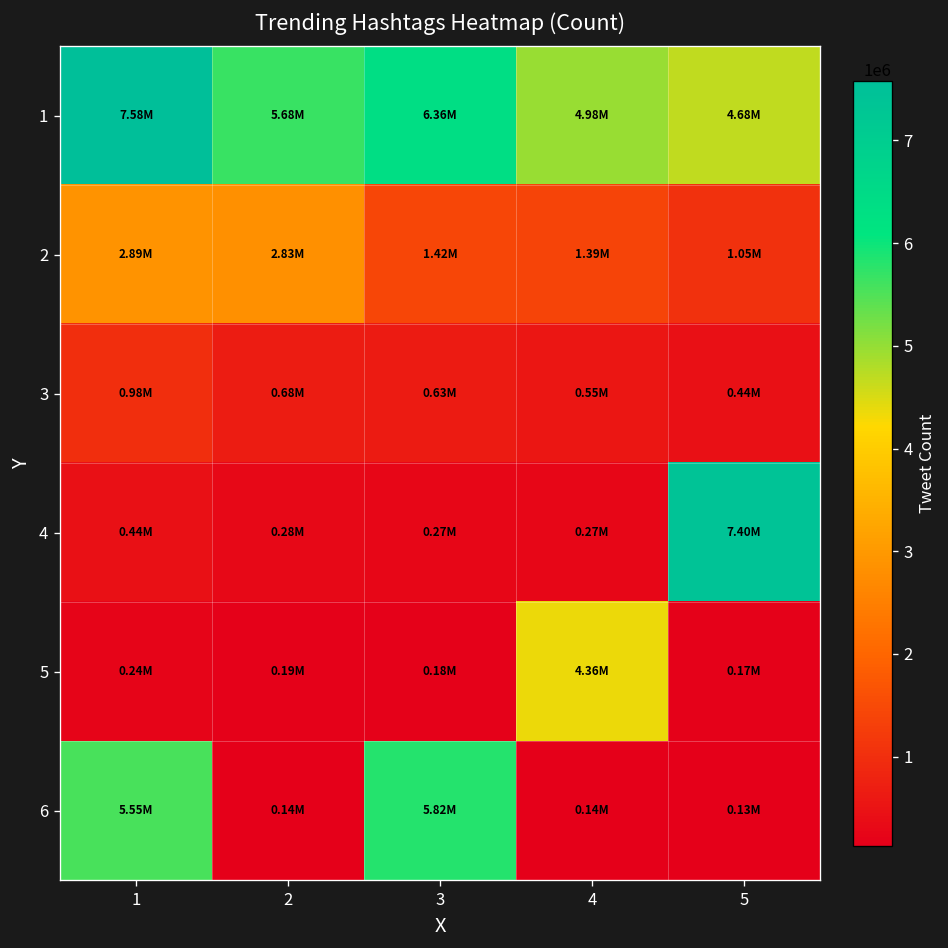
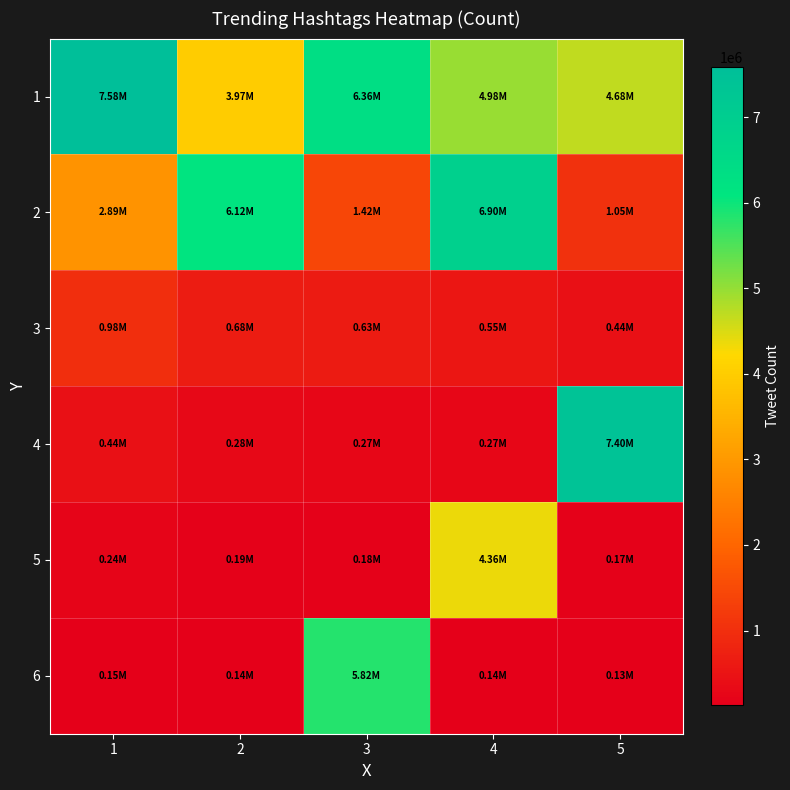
1, 2: 5.68M -> 3.97M
2, 2: 2.83M -> 6.12M
2, 4: 1.39M -> 6.90M
6, 1: 5.55M -> 0.15M
